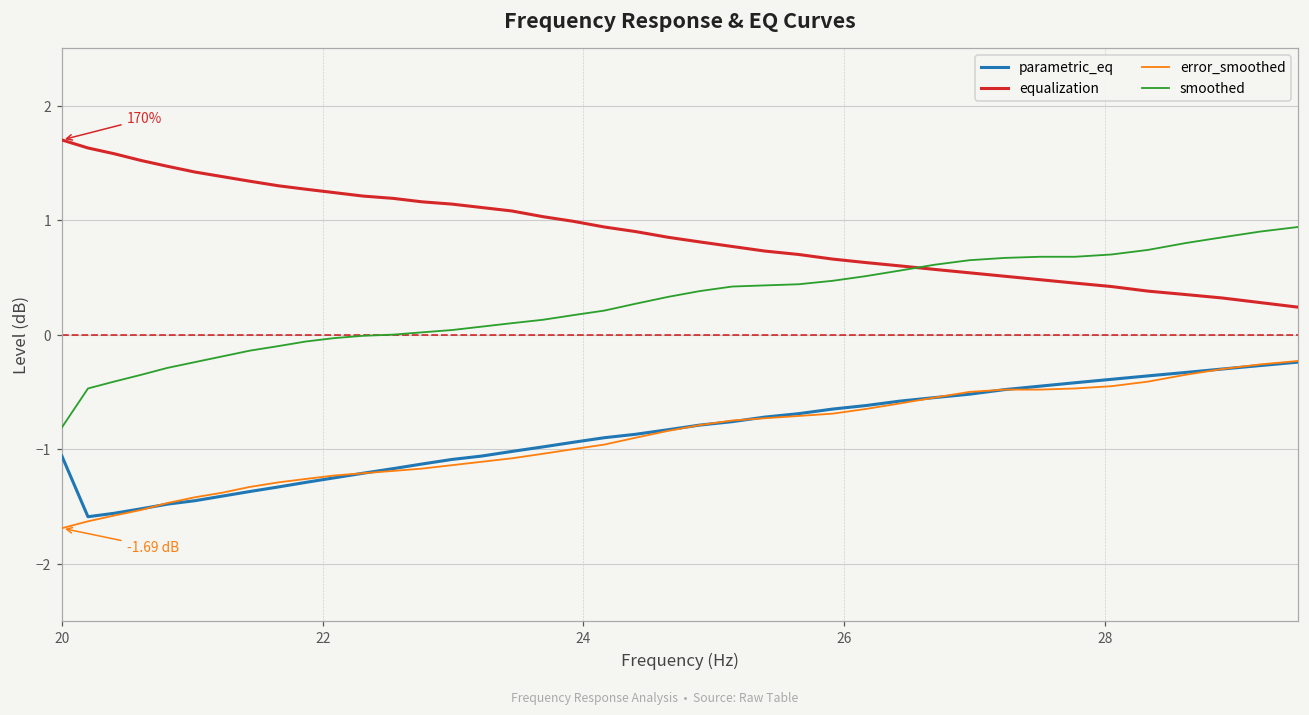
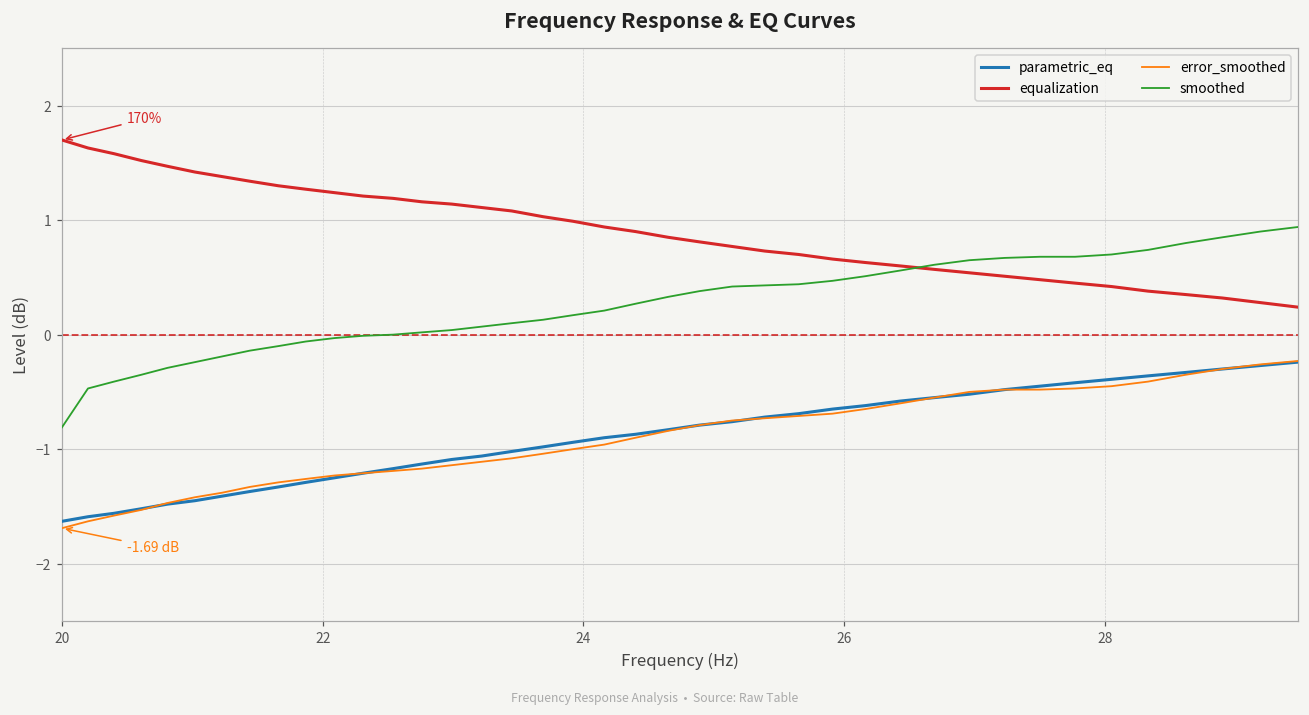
parametric_eq, 20: -1.06 -> -1.63
